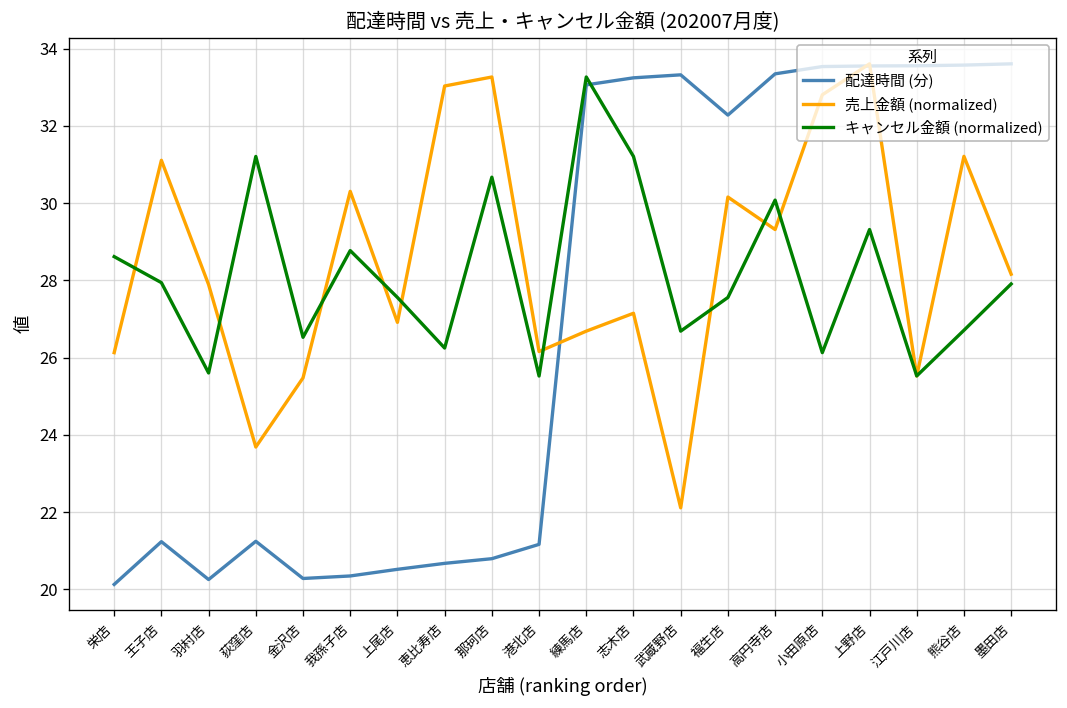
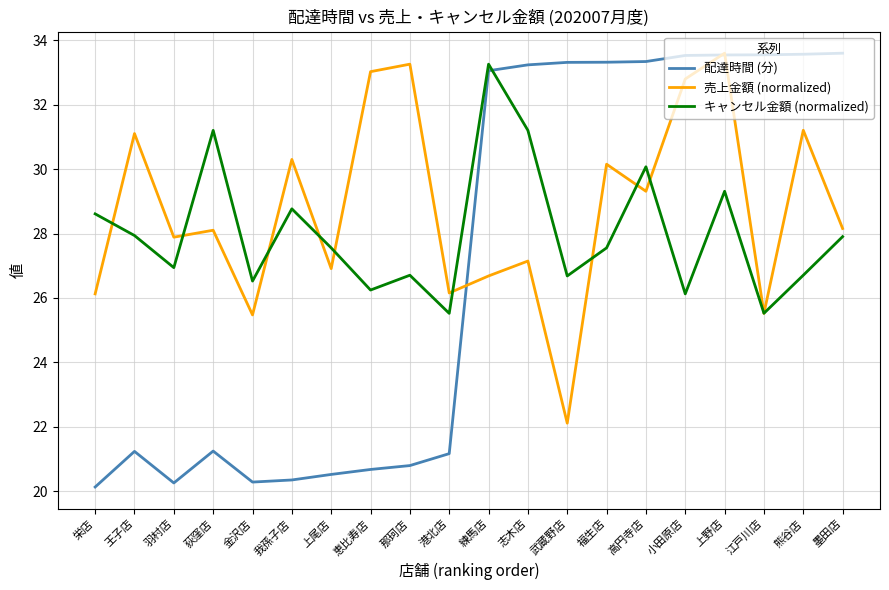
キャンセル金額 (normalized), 羽村店: 25.6 -> 26.9
売上金額 (normalized), 荻窪店: 23.7 -> 28.1
キャンセル金額 (normalized), 那珂店: 30.7 -> 26.7
配達時間 (分), 福生店: 32.3 -> 33.3
